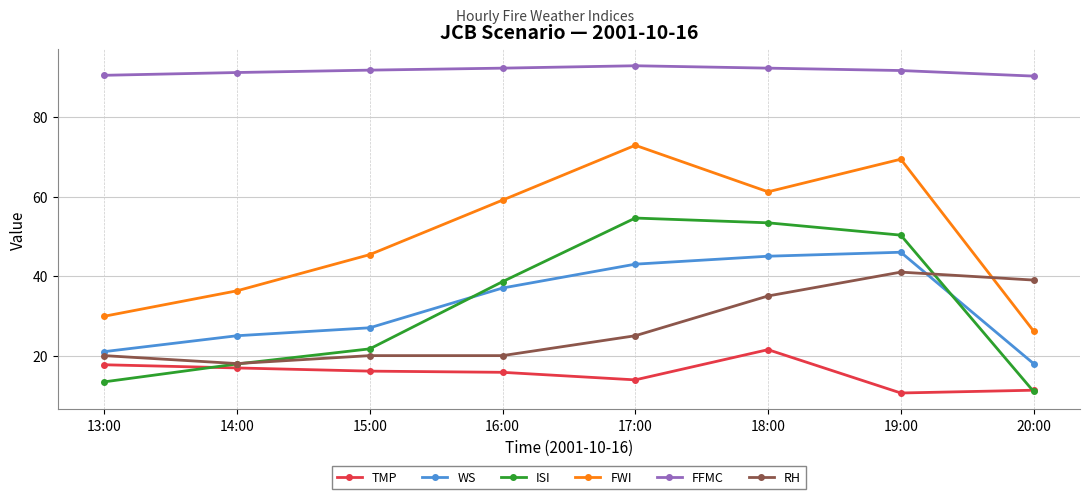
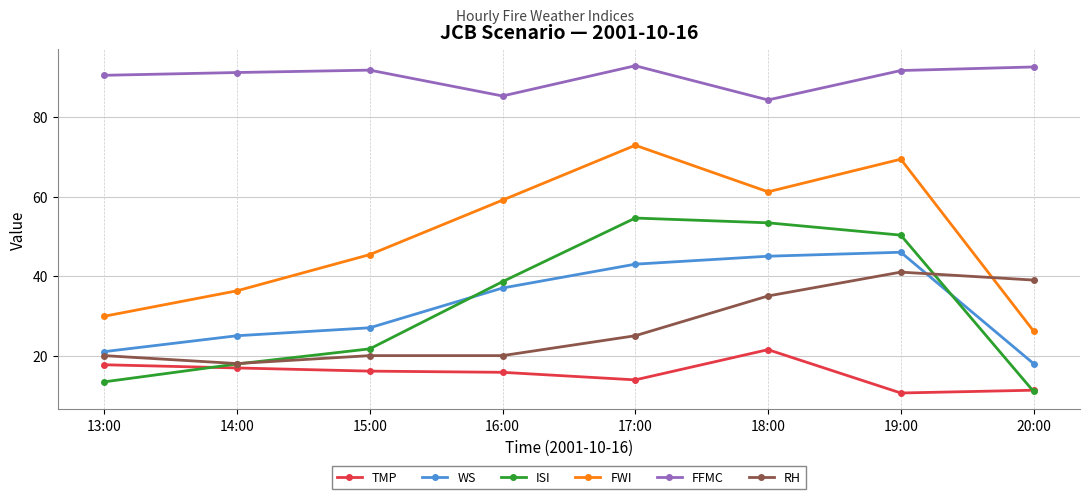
FFMC, 16:00: 92 -> 85
FFMC, 18:00: 92 -> 84
FFMC, 20:00: 90 -> 93
